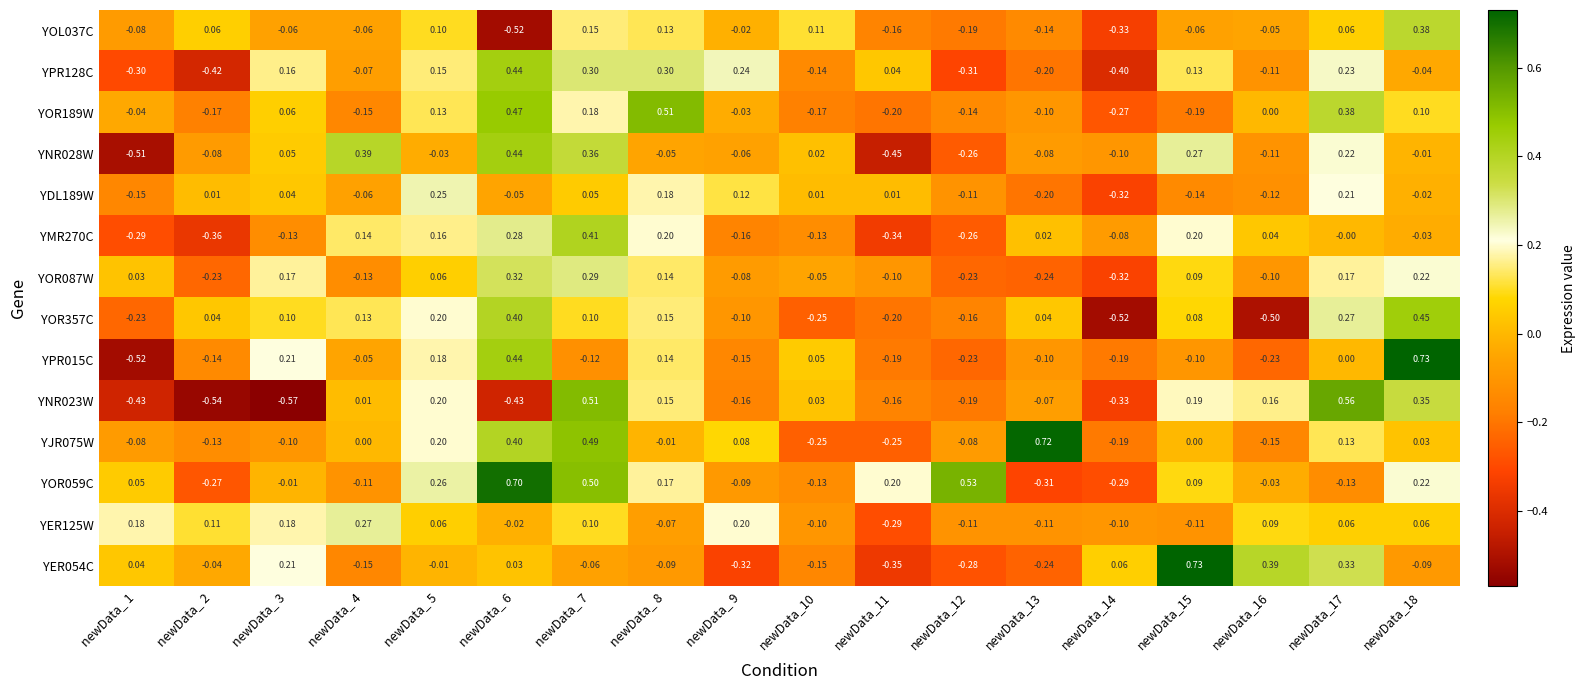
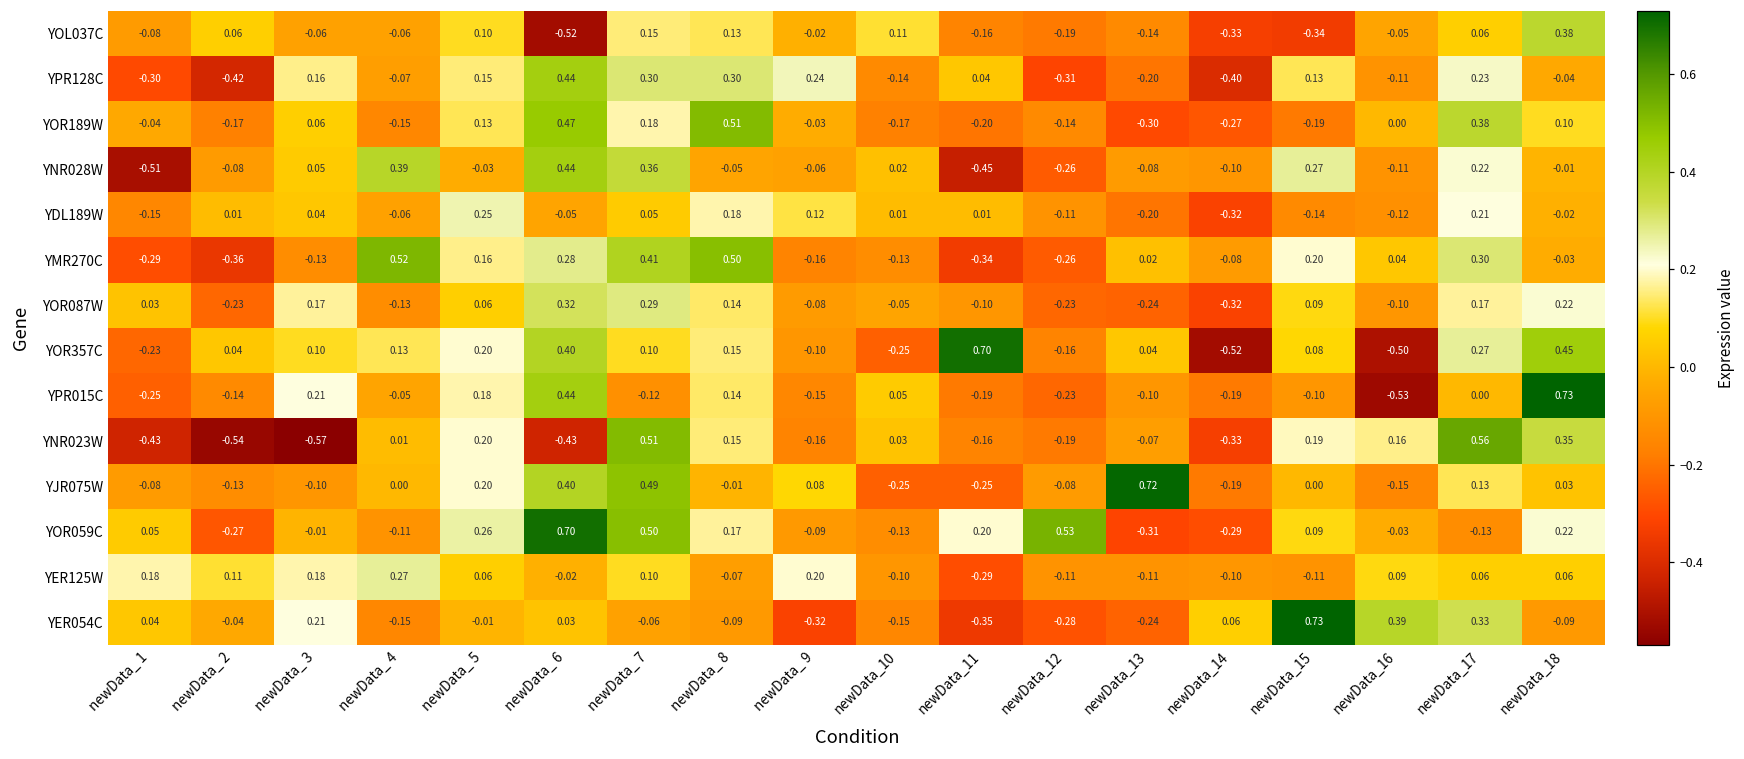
YOL037C, newData_15: -0.06 -> -0.34
YOR189W, newData_13: -0.10 -> -0.30
YMR270C, newData_ 4: 0.14 -> 0.52
YMR270C, newData_ 8: 0.20 -> 0.50
YMR270C, newData_17: -0.00 -> 0.30
YOR357C, newData_11: -0.20 -> 0.70
YPR015C, newData_ 1: -0.52 -> -0.25
YPR015C, newData_16: -0.23 -> -0.53
